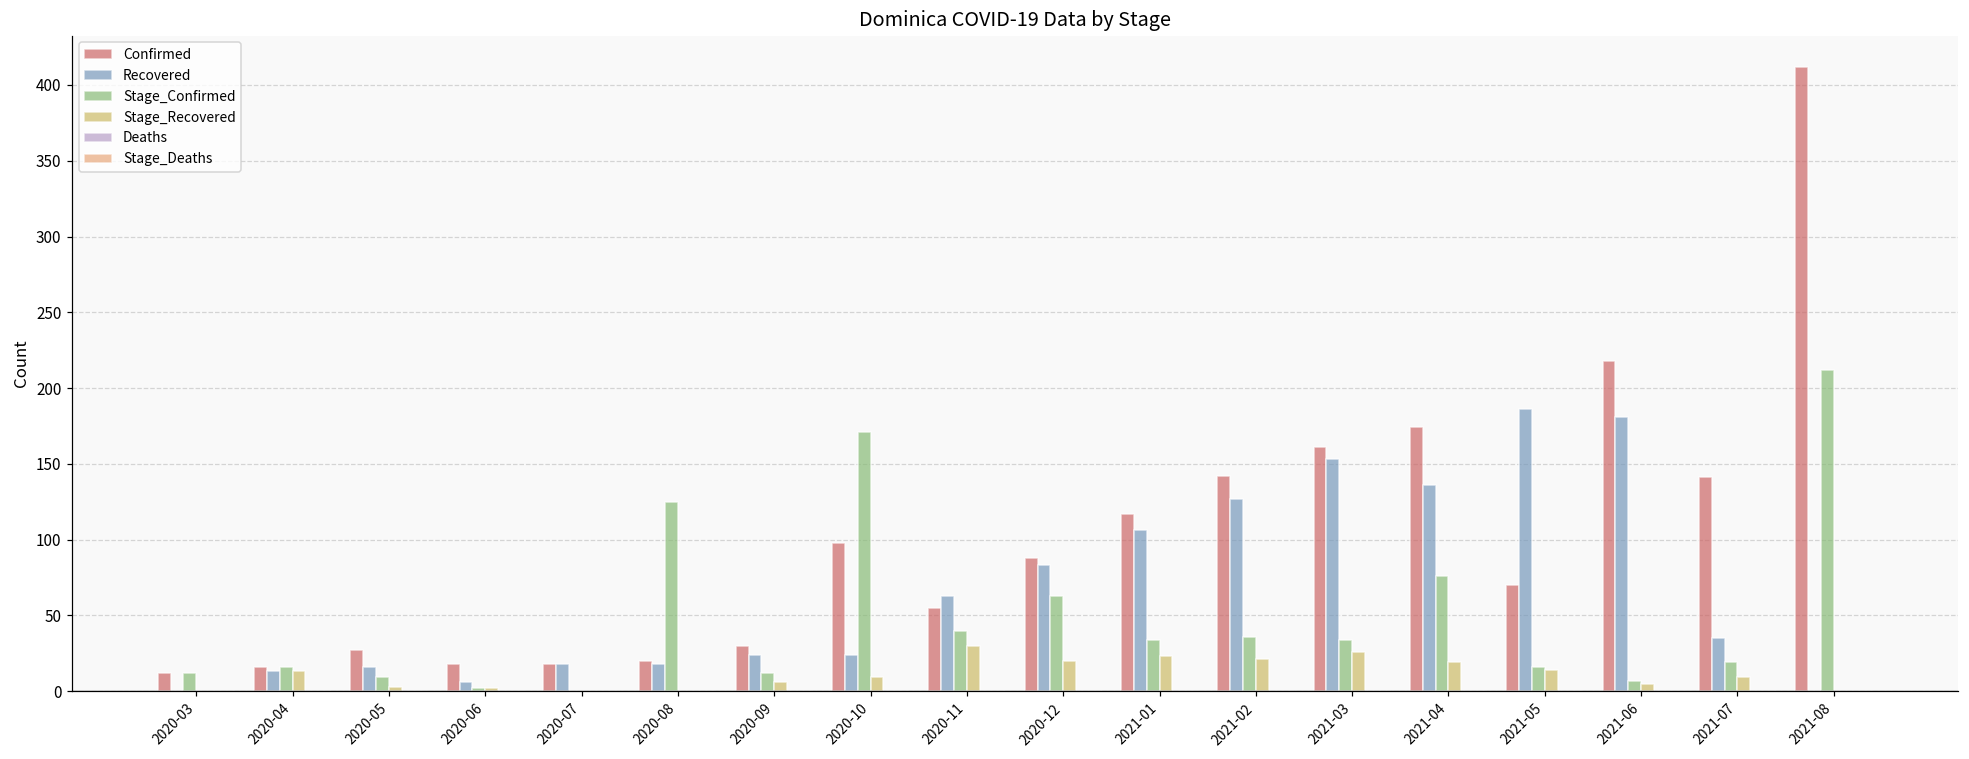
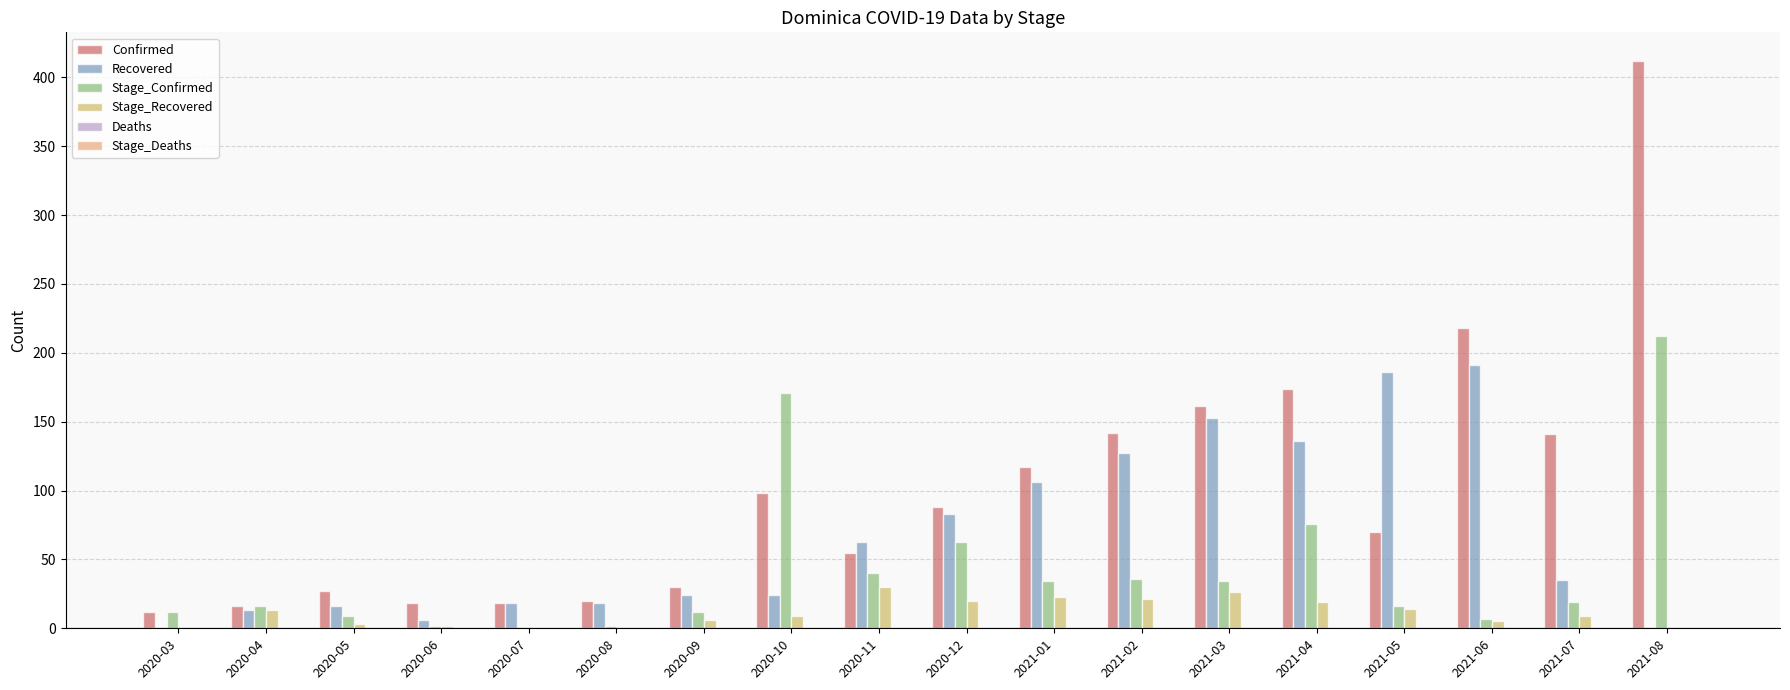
Stage_Confirmed, 2020-08: 125 -> 2
Recovered, 2021-06: 181 -> 191
